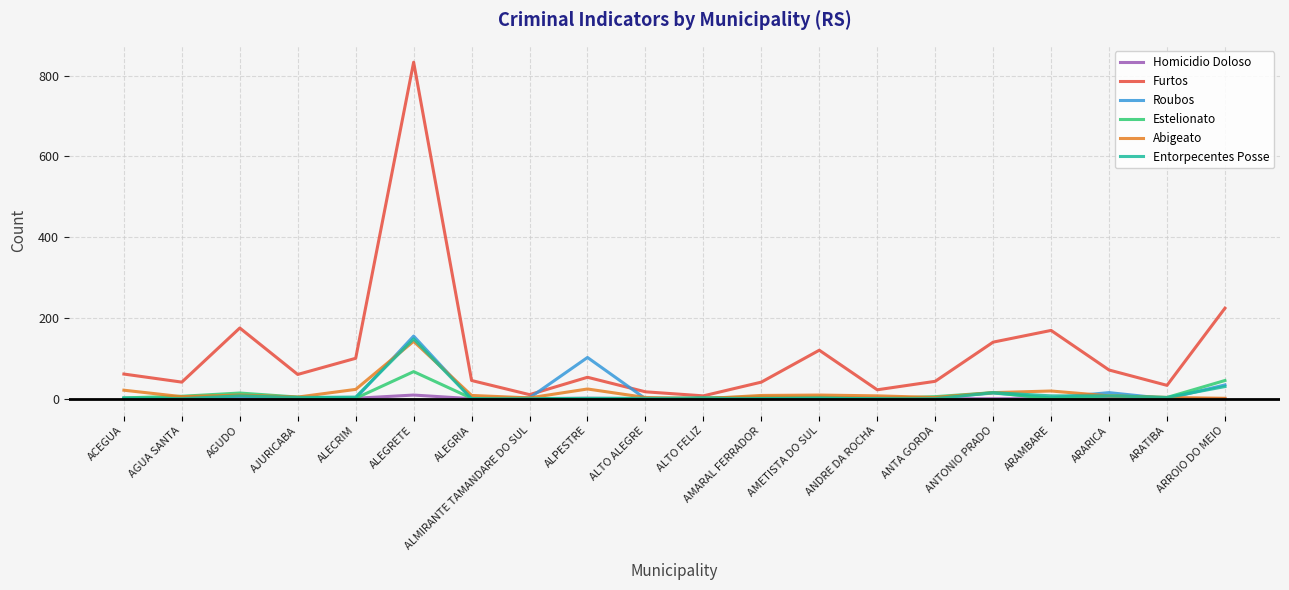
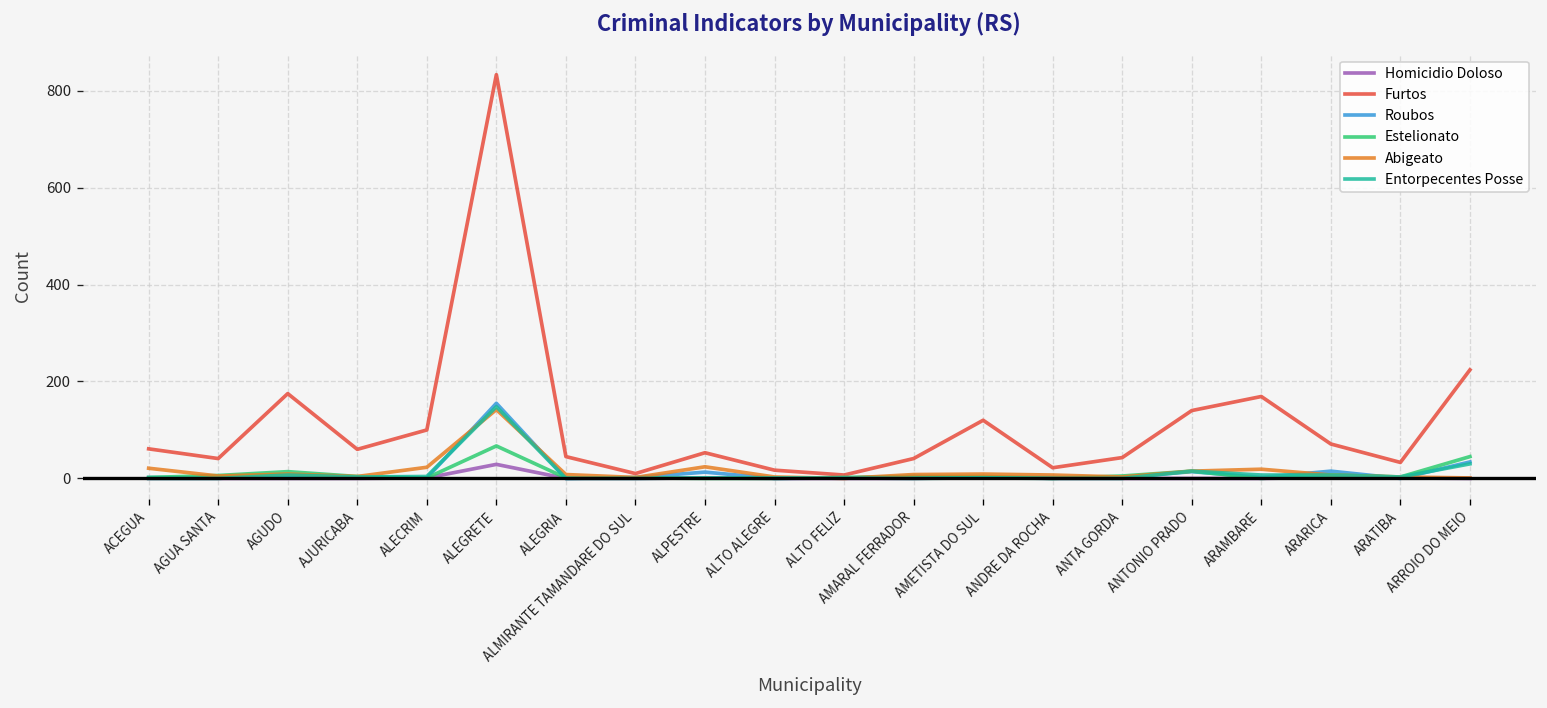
Homicidio Doloso, ALEGRETE: 10 -> 30
Roubos, ALPESTRE: 100 -> 10
